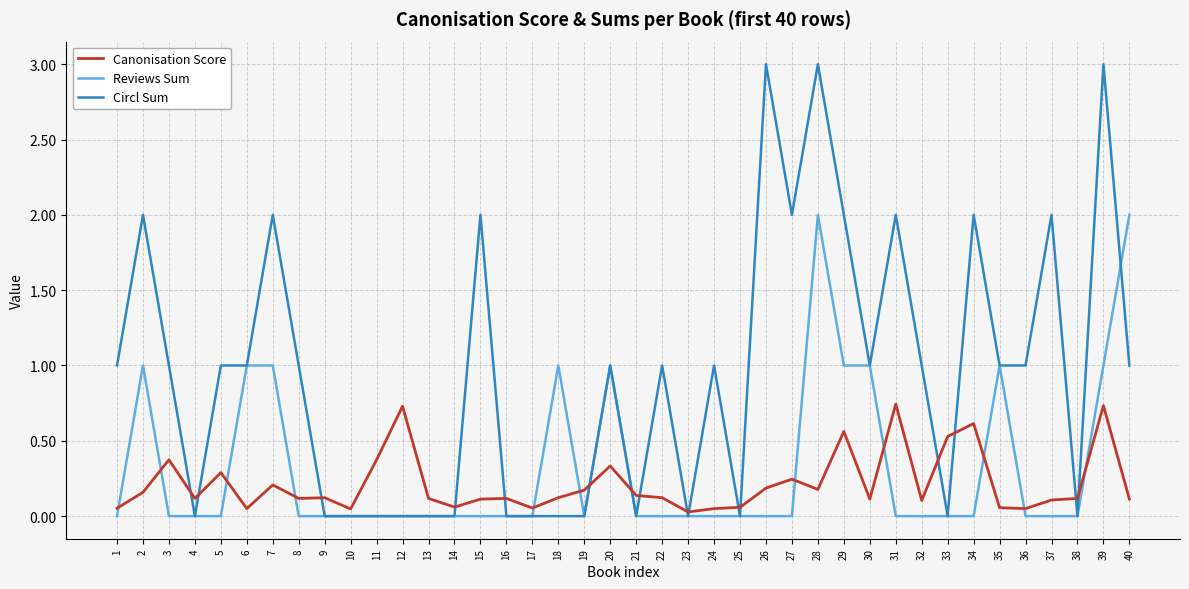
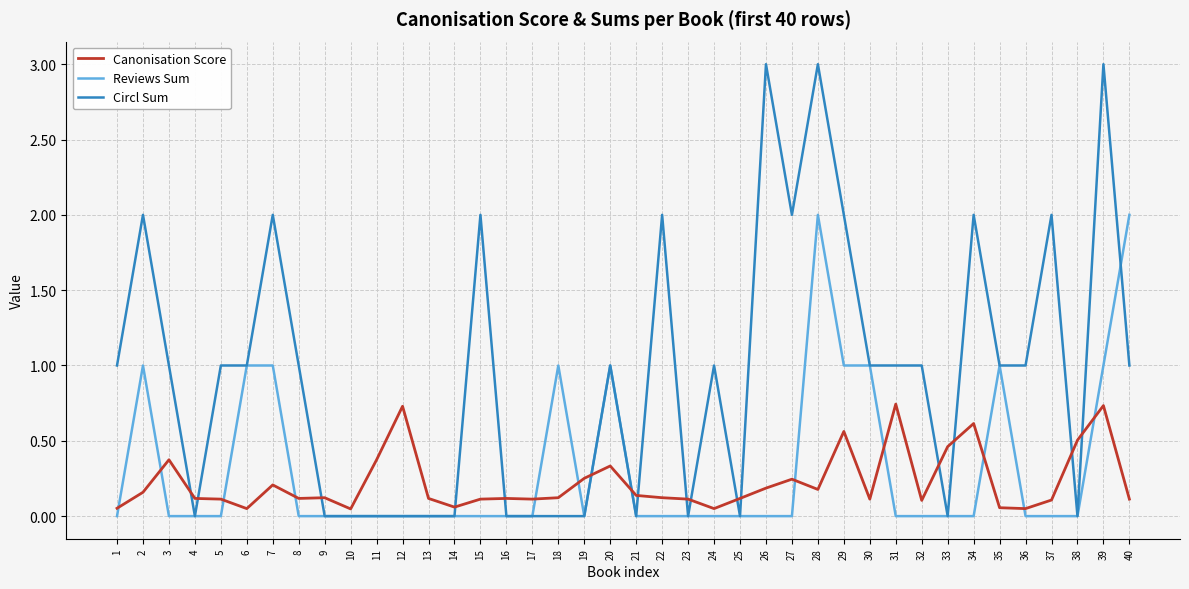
Canonisation Score, 5: 0.29 -> 0.11
Canonisation Score, 17: 0.05 -> 0.11
Canonisation Score, 19: 0.17 -> 0.25
Circl Sum, 22: 1 -> 2
Canonisation Score, 23: 0.03 -> 0.11
Canonisation Score, 25: 0.06 -> 0.12
Circl Sum, 31: 2 -> 1
Canonisation Score, 33: 0.53 -> 0.46
Canonisation Score, 38: 0.12 -> 0.50
